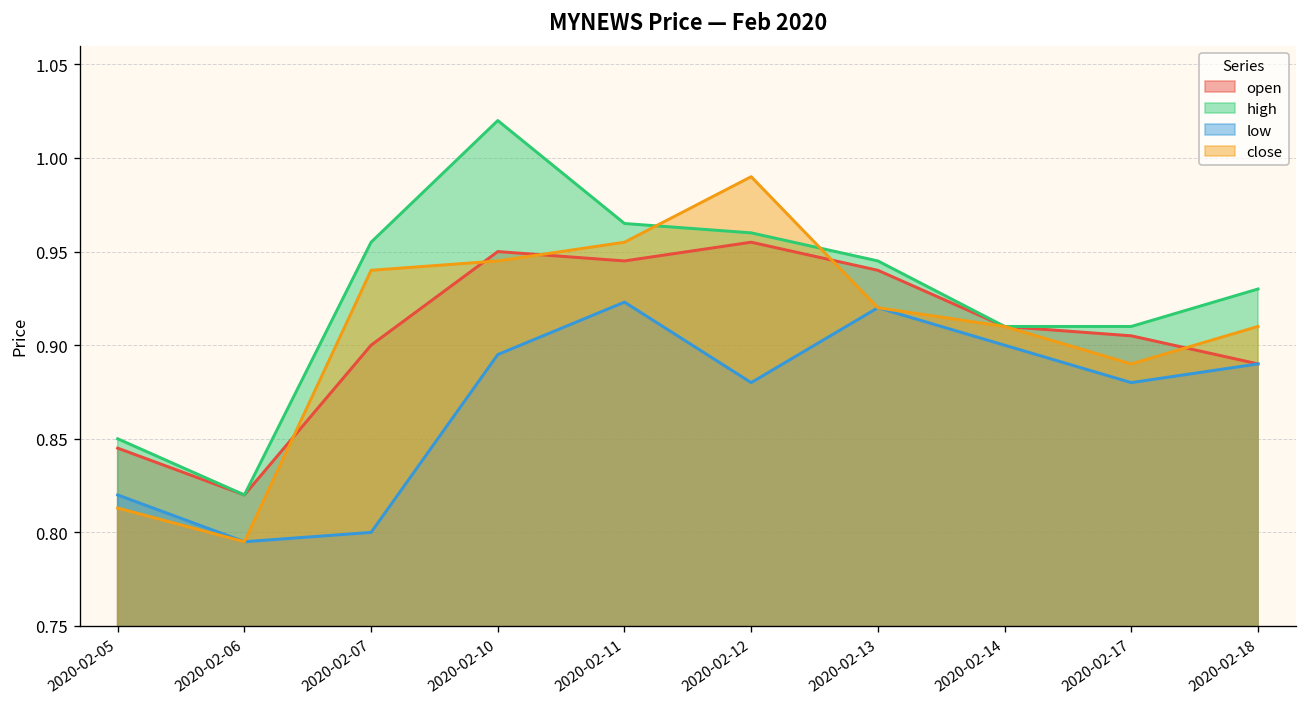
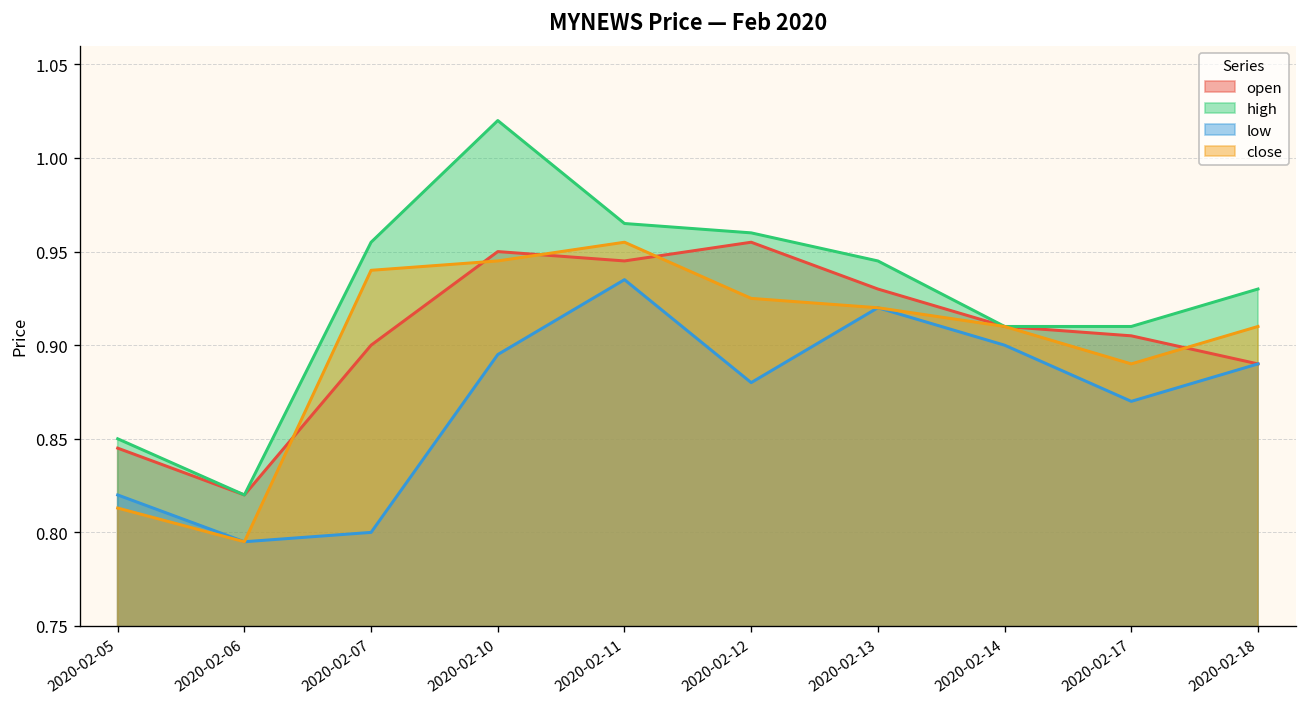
low, 2020-02-11: 0.923 -> 0.935
close, 2020-02-12: 0.990 -> 0.925
open, 2020-02-13: 0.94 -> 0.93
low, 2020-02-17: 0.88 -> 0.87
